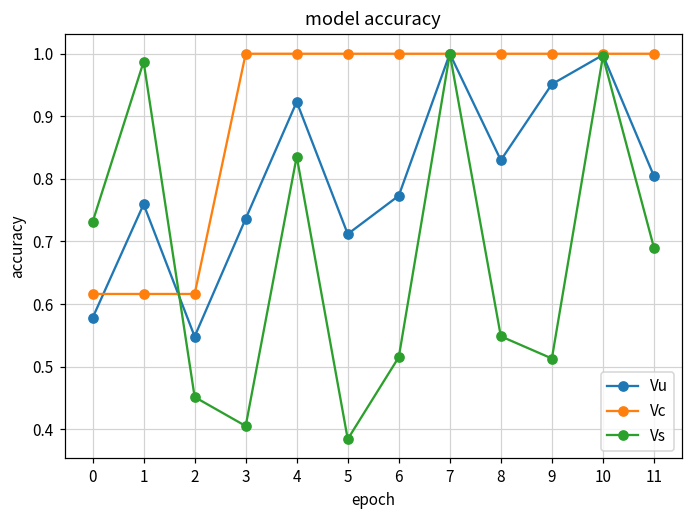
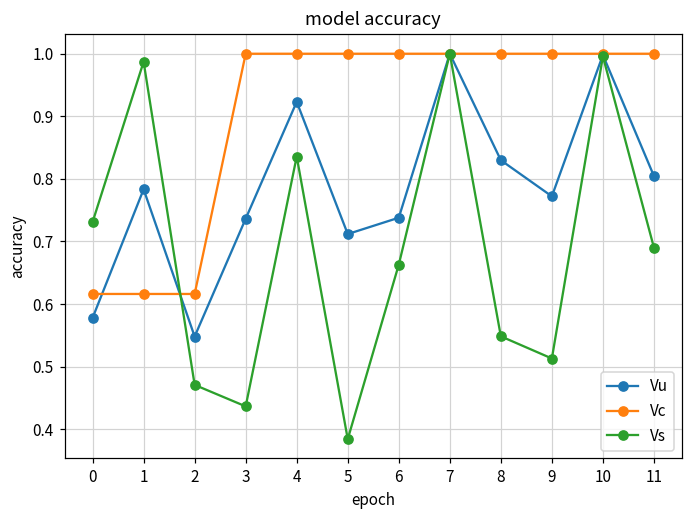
Vu, 1: 0.76 -> 0.78
Vs, 2: 0.45 -> 0.47
Vs, 3: 0.41 -> 0.44
Vu, 6: 0.77 -> 0.74
Vs, 6: 0.52 -> 0.66
Vu, 9: 0.95 -> 0.77
